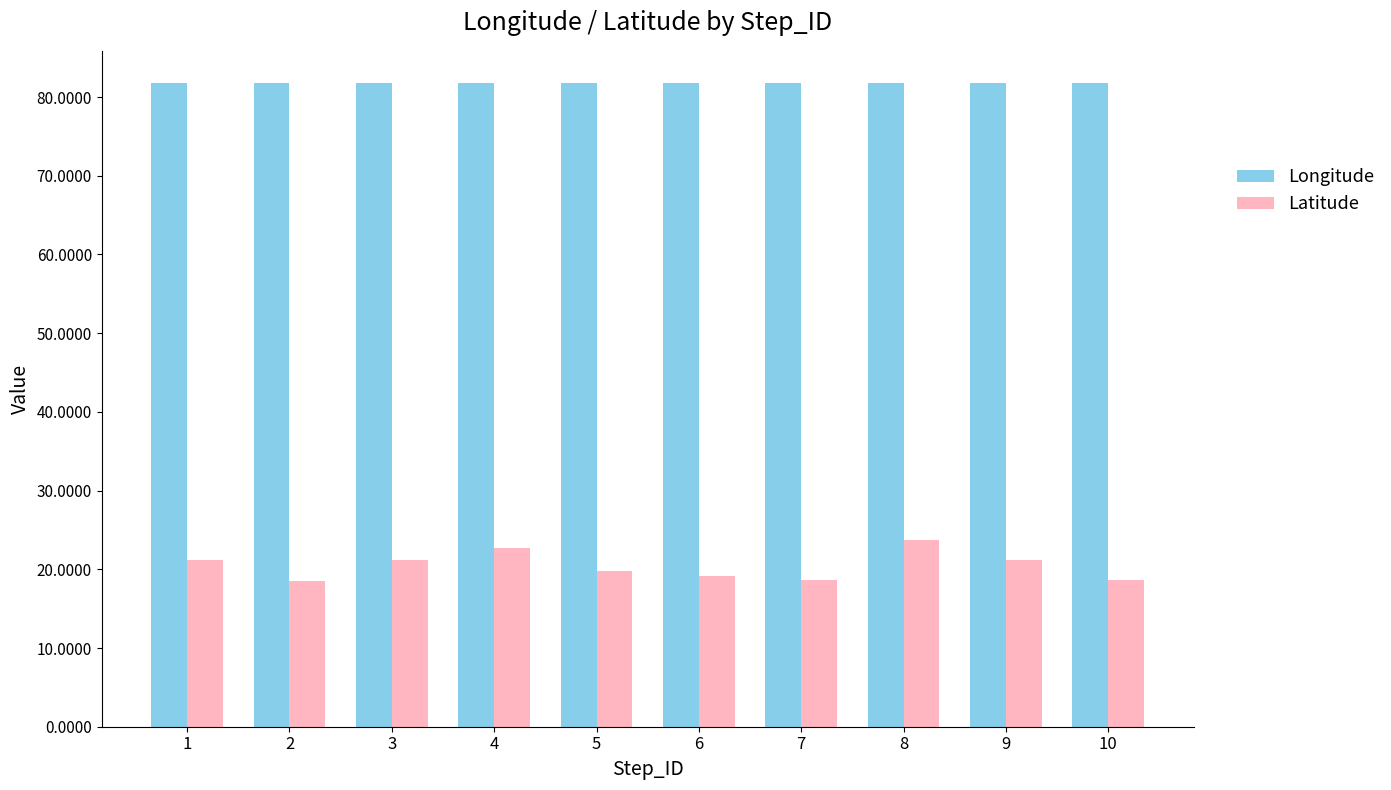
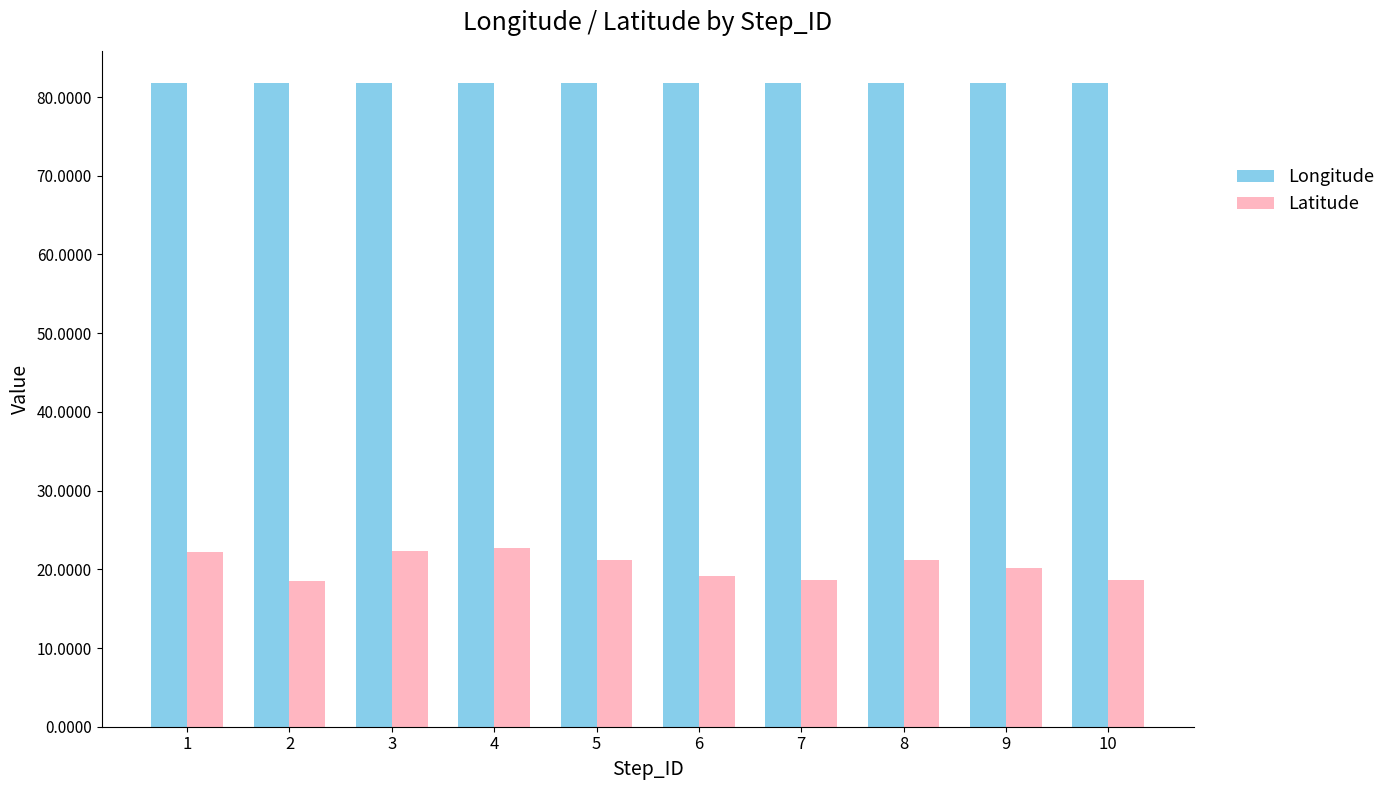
Latitude, 1: 21 -> 22
Latitude, 3: 21 -> 22
Latitude, 5: 20 -> 21
Latitude, 8: 24 -> 21
Latitude, 9: 21 -> 20
